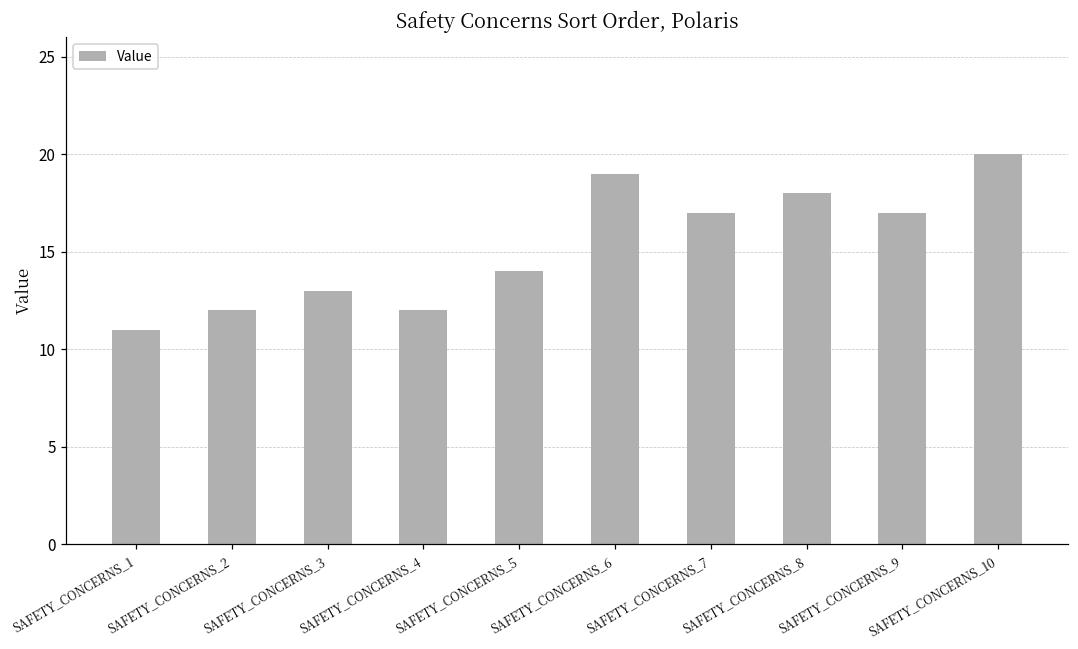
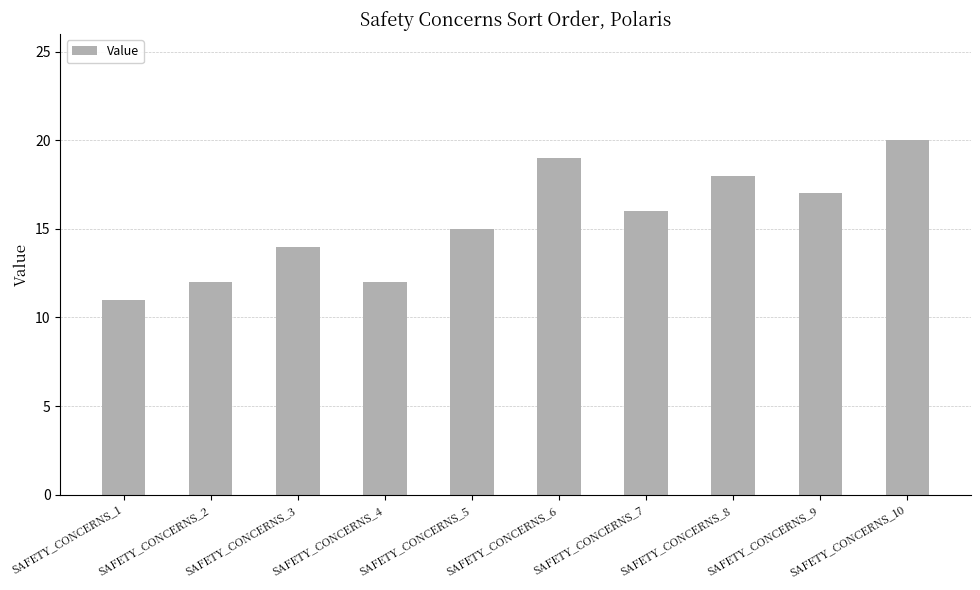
SAFETY_CONCERNS_3: 13 -> 14
SAFETY_CONCERNS_5: 14 -> 15
SAFETY_CONCERNS_7: 17 -> 16
